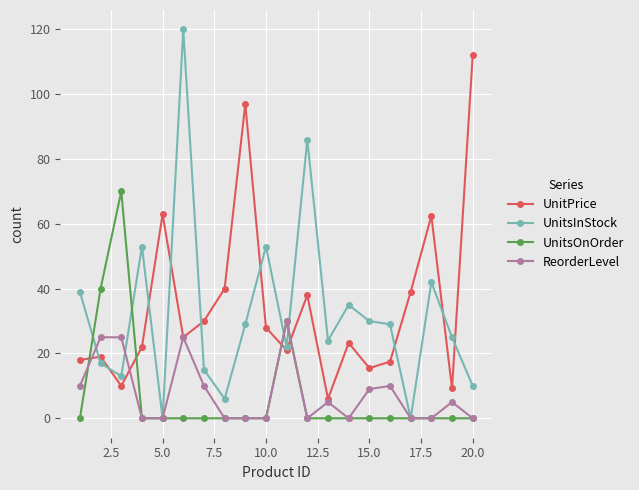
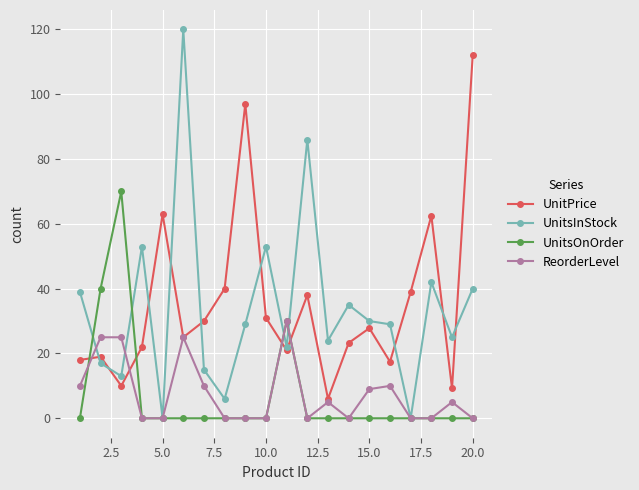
UnitPrice, 10.0: 28 -> 31
UnitPrice, 15.0: 16 -> 28
UnitsInStock, 20.0: 10 -> 40
